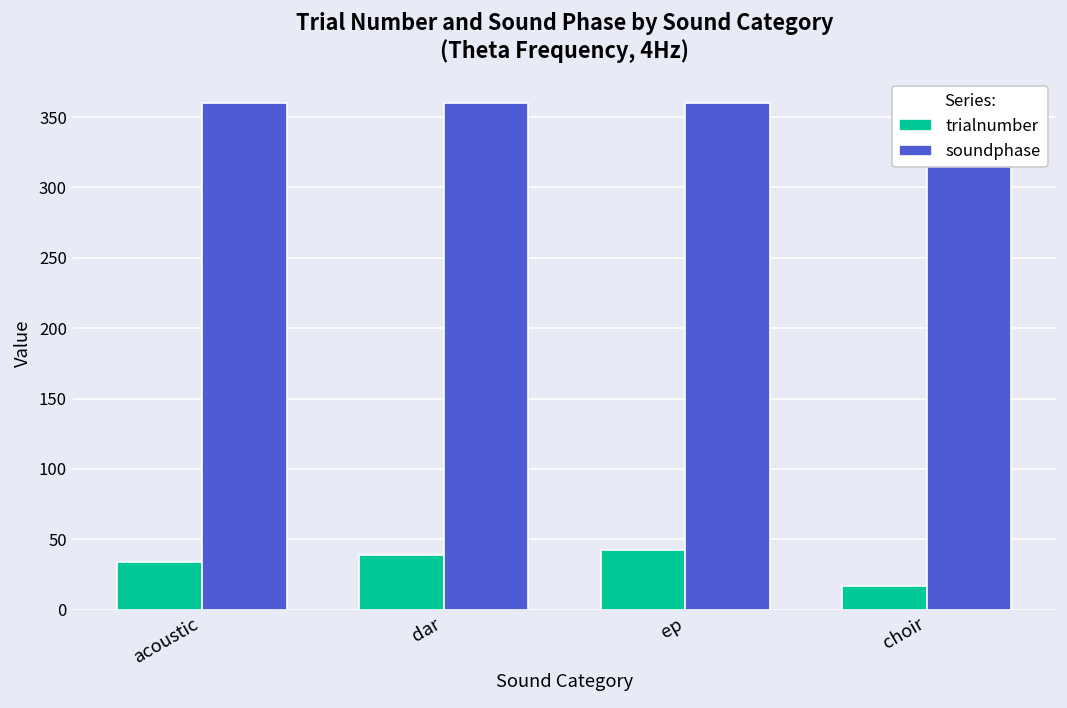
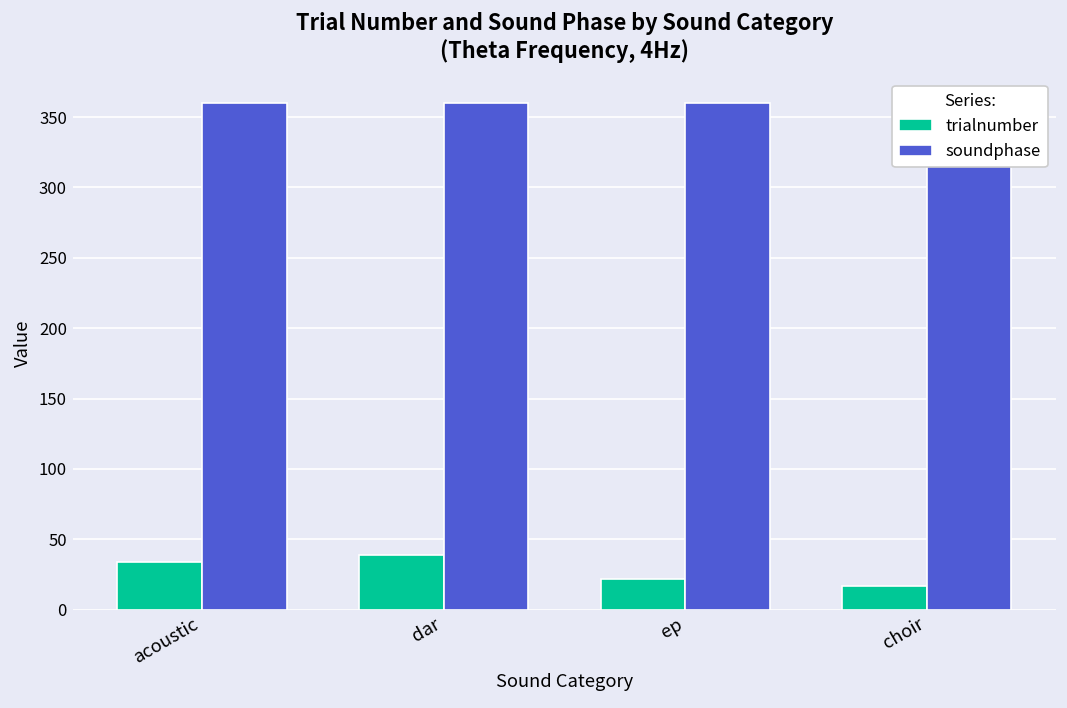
trialnumber, ep: 42 -> 22
